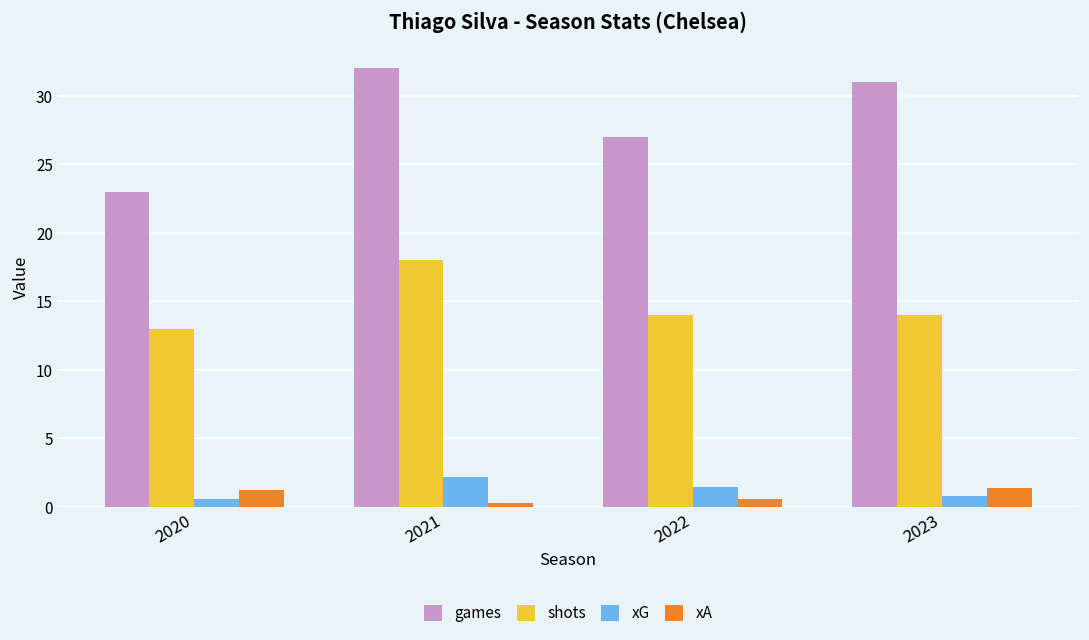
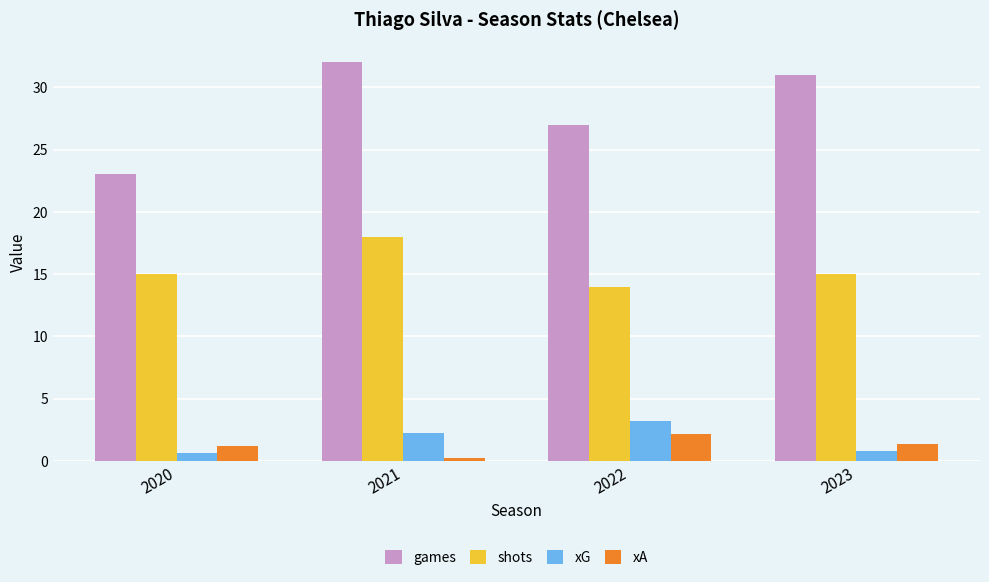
shots, 2020: 13 -> 15
xG, 2022: 1.4 -> 3.2
xA, 2022: 0.6 -> 2.2
shots, 2023: 14 -> 15
